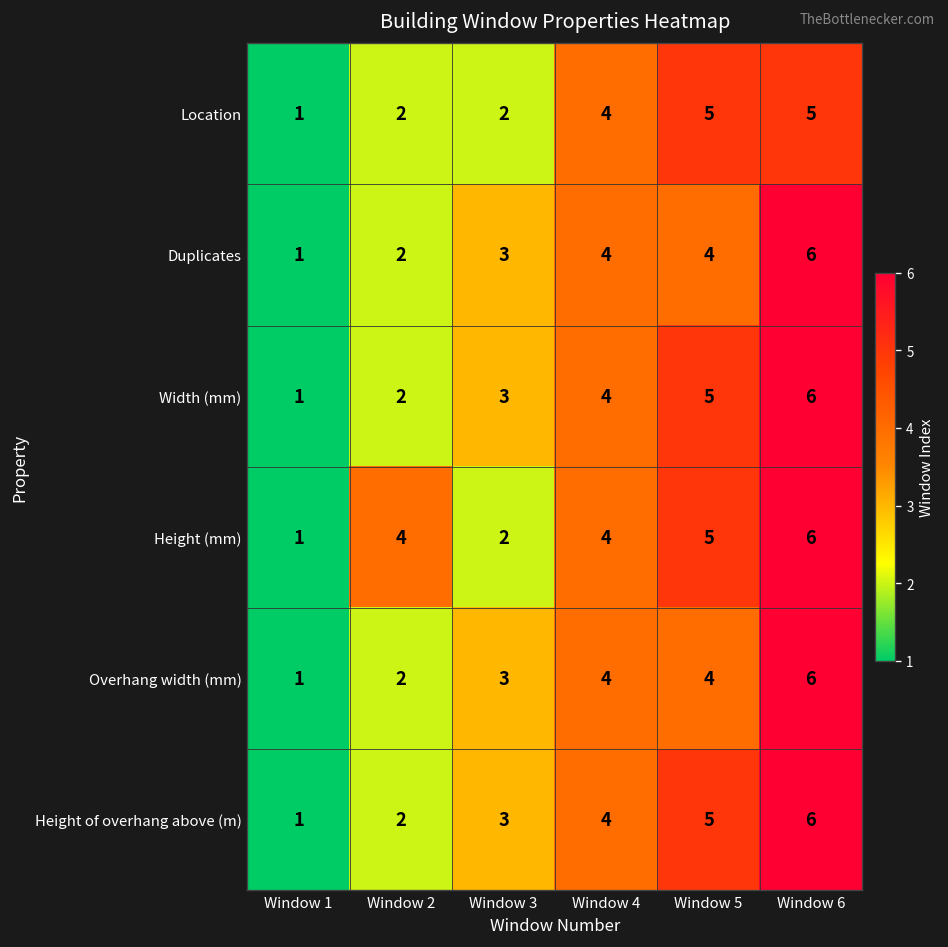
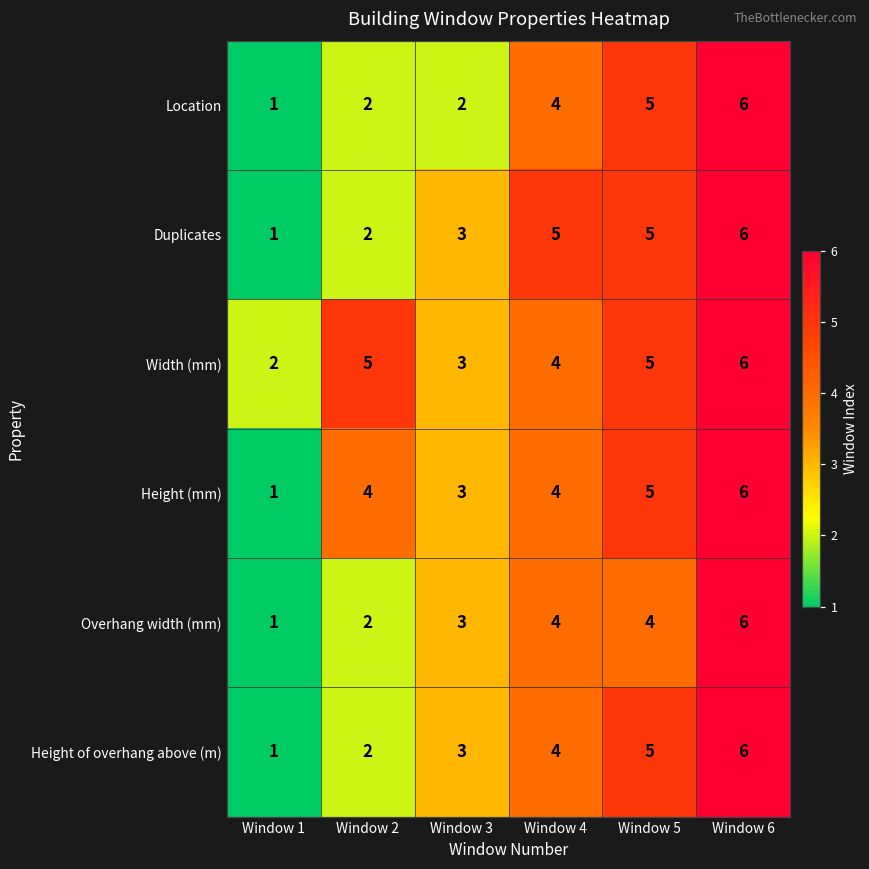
Location, Window 6: 5 -> 6
Duplicates, Window 4: 4 -> 5
Duplicates, Window 5: 4 -> 5
Width (mm), Window 1: 1 -> 2
Width (mm), Window 2: 2 -> 5
Height (mm), Window 3: 2 -> 3
